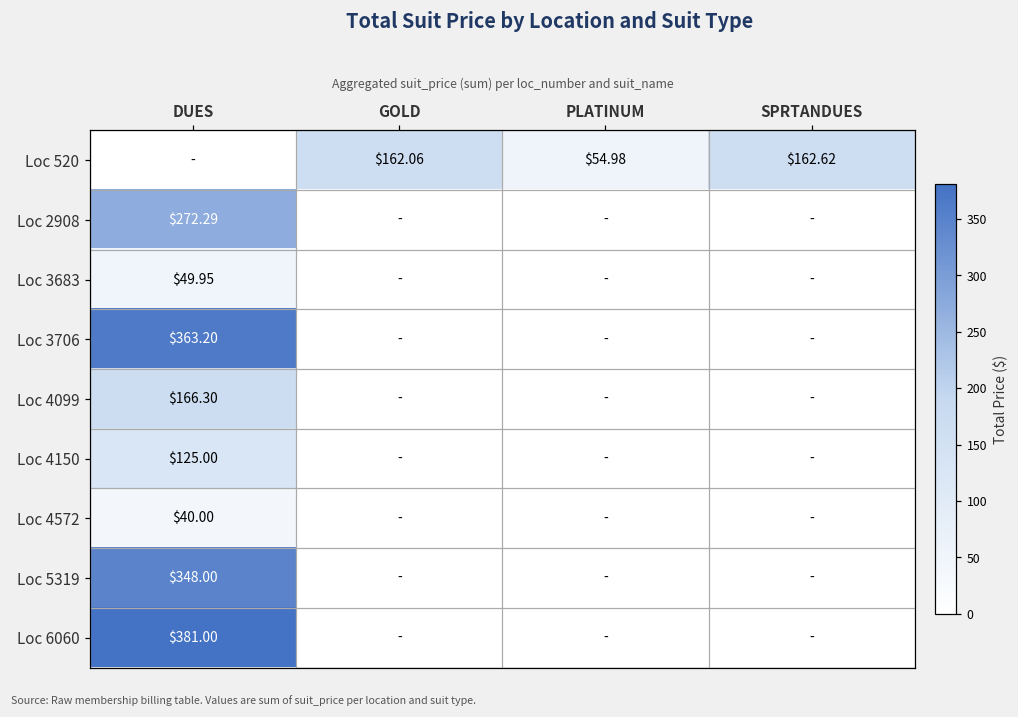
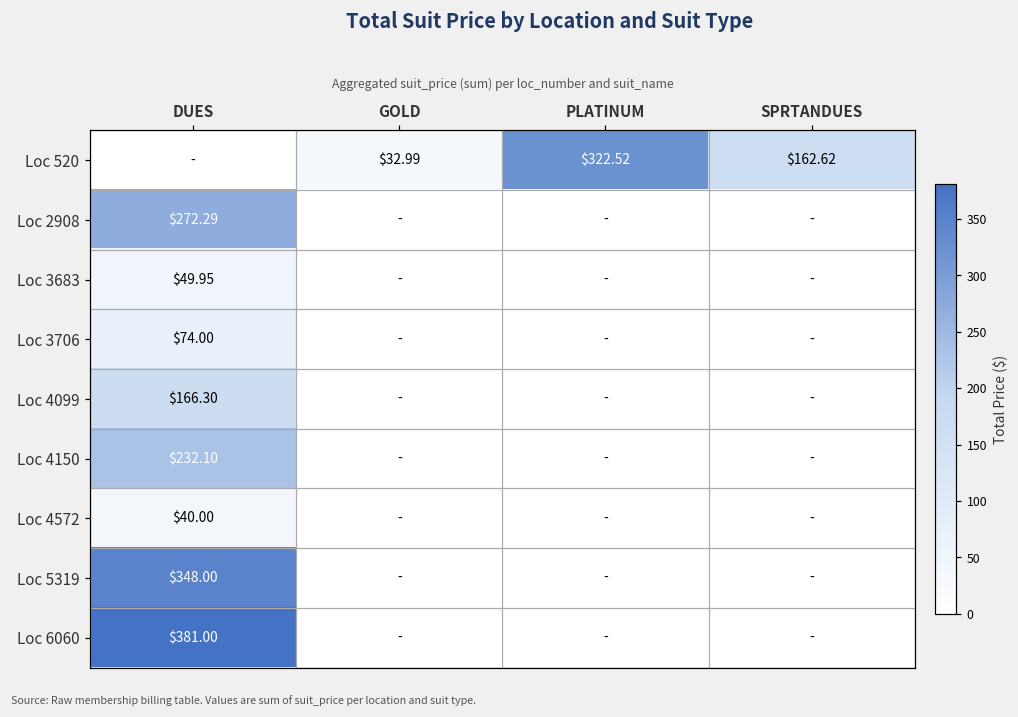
Loc 520, GOLD: $162.06 -> $32.99
Loc 520, PLATINUM: $54.98 -> $322.52
Loc 3706, DUES: $363.20 -> $74.00
Loc 4150, DUES: $125.00 -> $232.10
